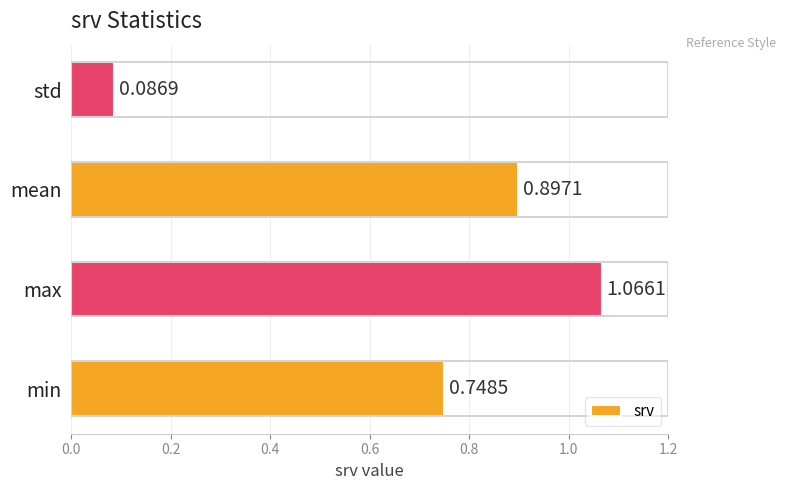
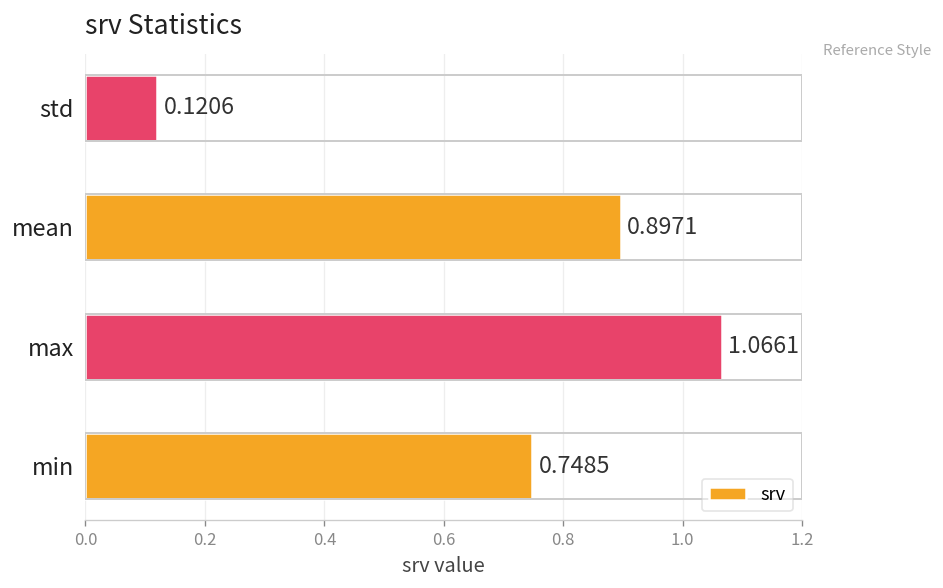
std: 0.0869 -> 0.1206
